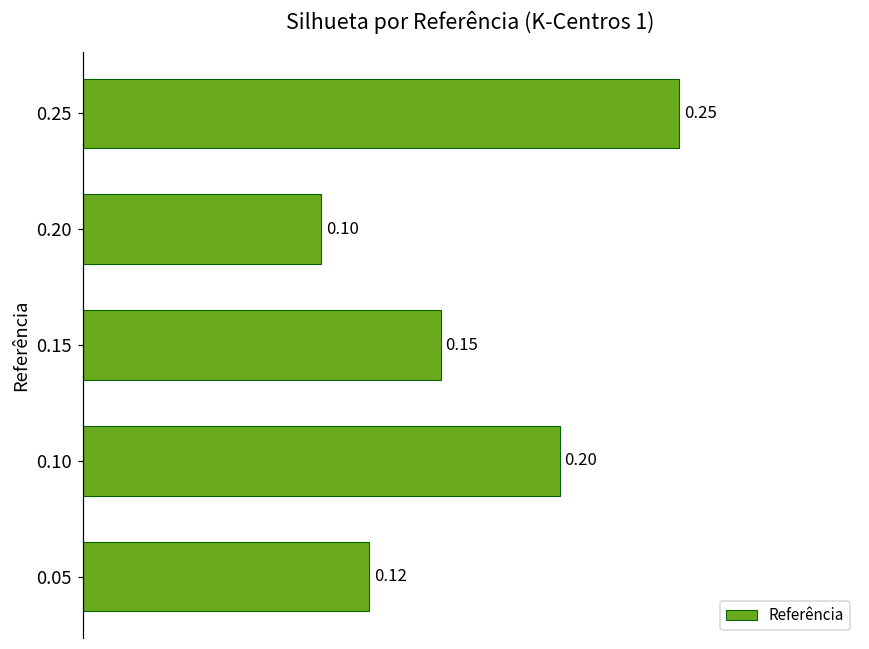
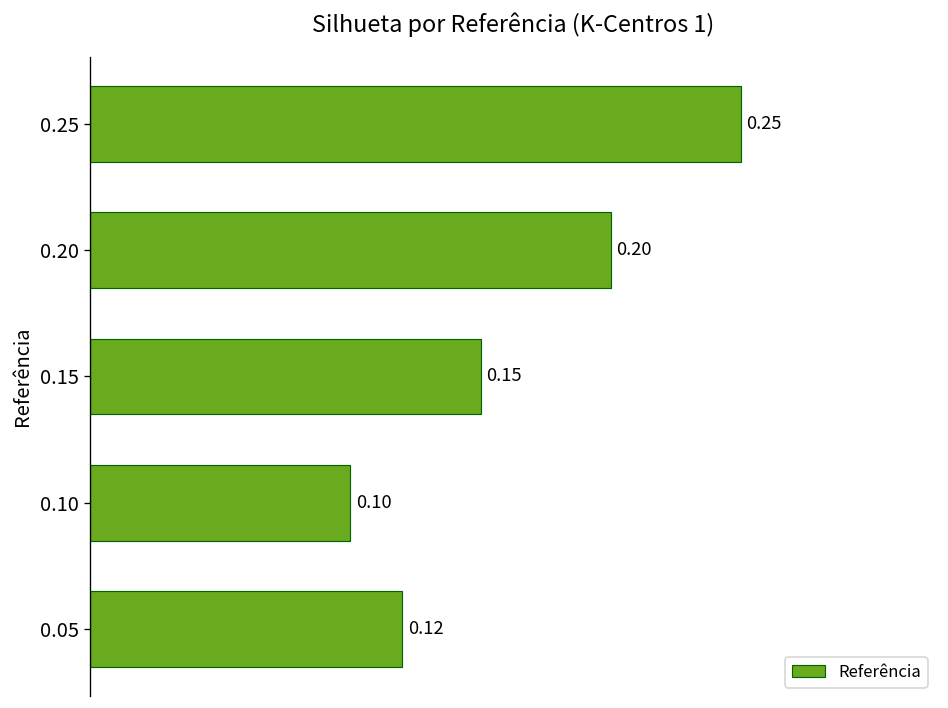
0.20: 0.10 -> 0.20
0.10: 0.20 -> 0.10
